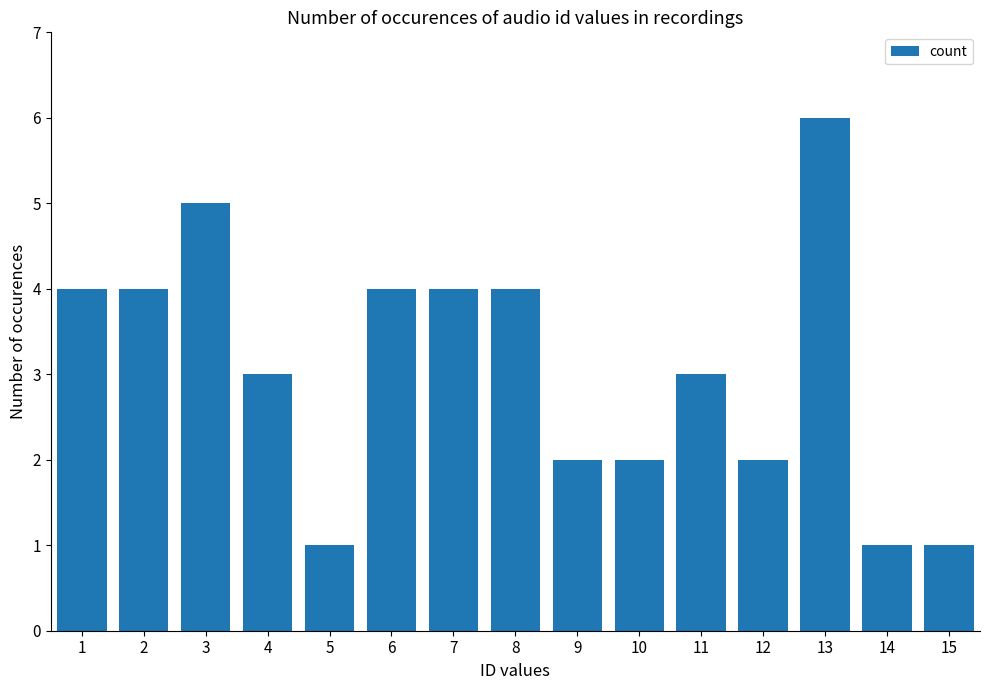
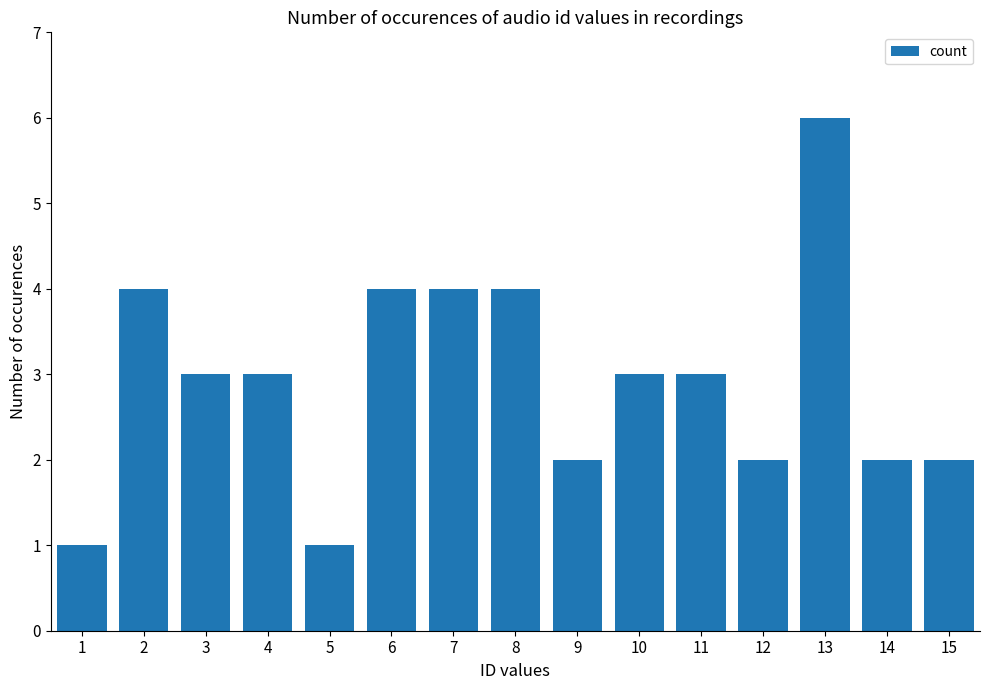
1: 4 -> 1
3: 5 -> 3
10: 2 -> 3
14: 1 -> 2
15: 1 -> 2
